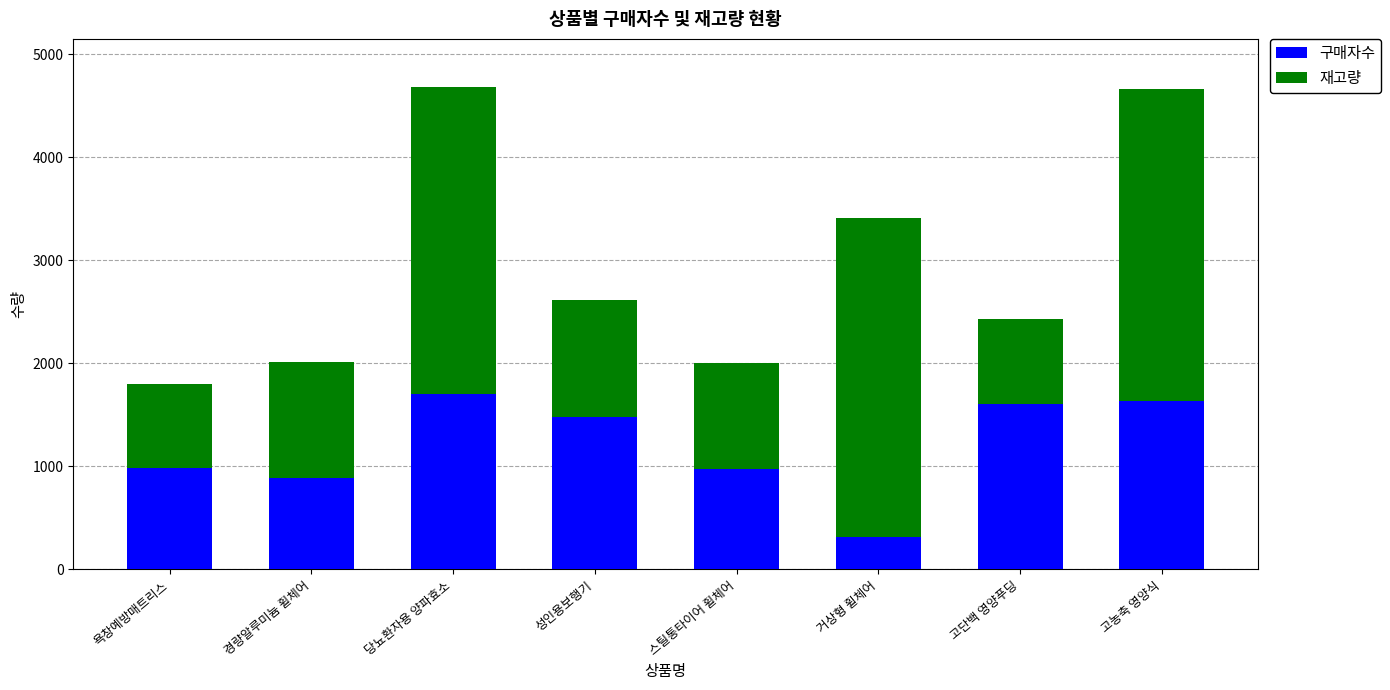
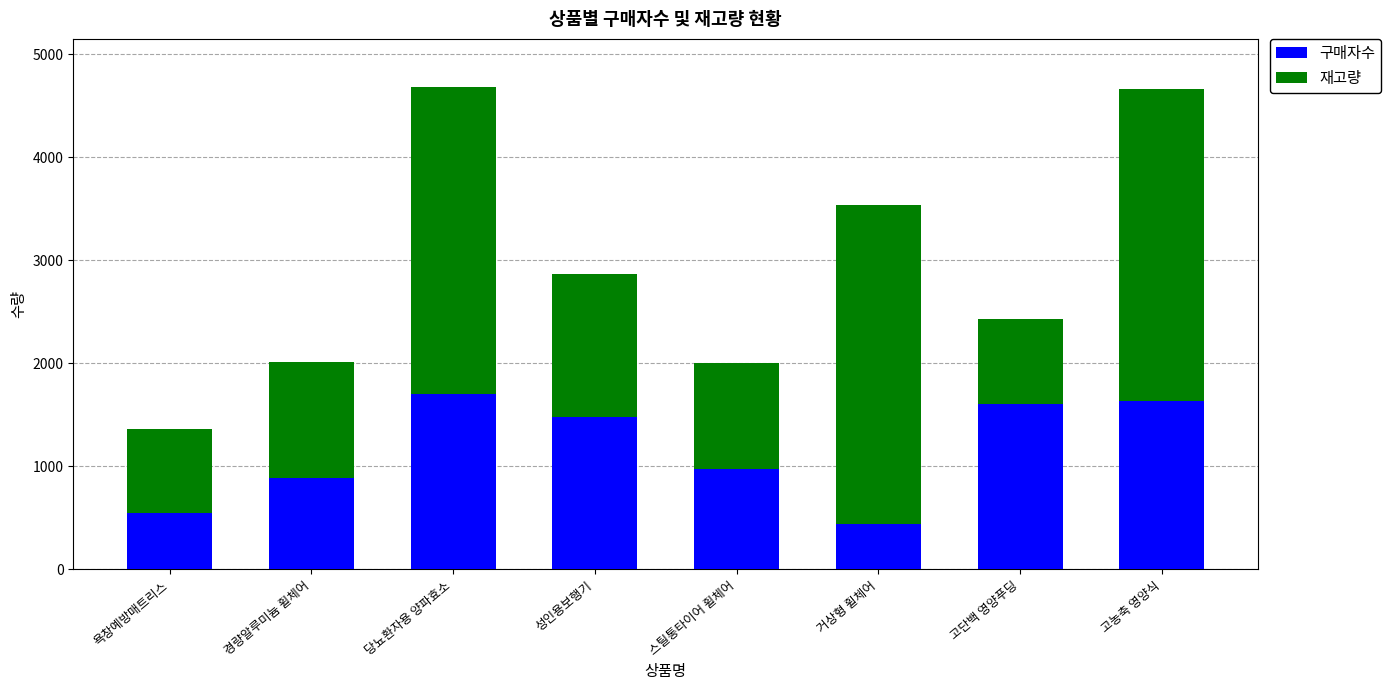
구매자수, 욕창예방매트리스: 990 -> 550
재고량, 성인용보행기: 1140 -> 1390
구매자수, 거상형 휠체어: 320 -> 450
